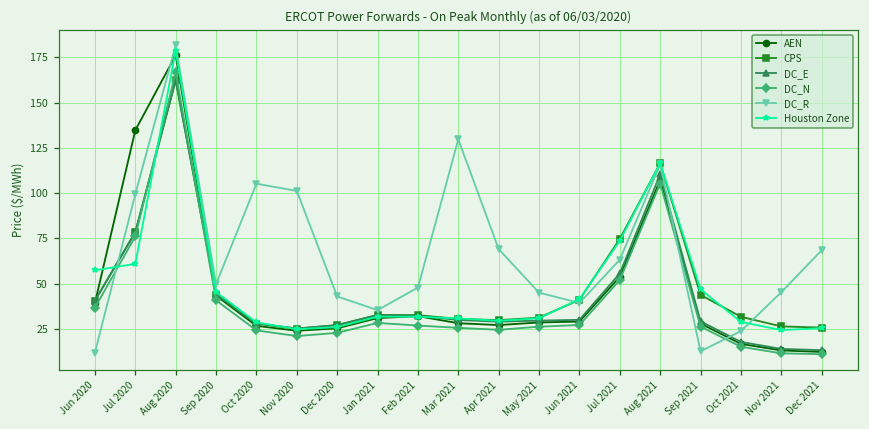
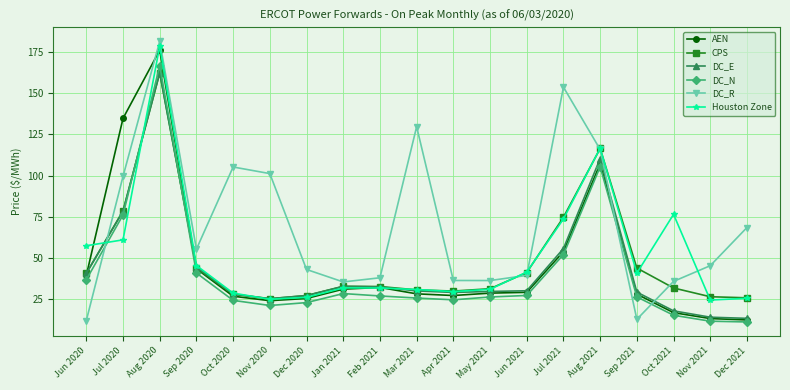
DC_R, Sep 2020: 50 -> 55
DC_R, Feb 2021: 48 -> 38
DC_R, Apr 2021: 69 -> 36
DC_R, May 2021: 45 -> 36
DC_R, Jul 2021: 63 -> 154
Houston Zone, Sep 2021: 47 -> 41
DC_R, Oct 2021: 24 -> 36
Houston Zone, Oct 2021: 29 -> 77
